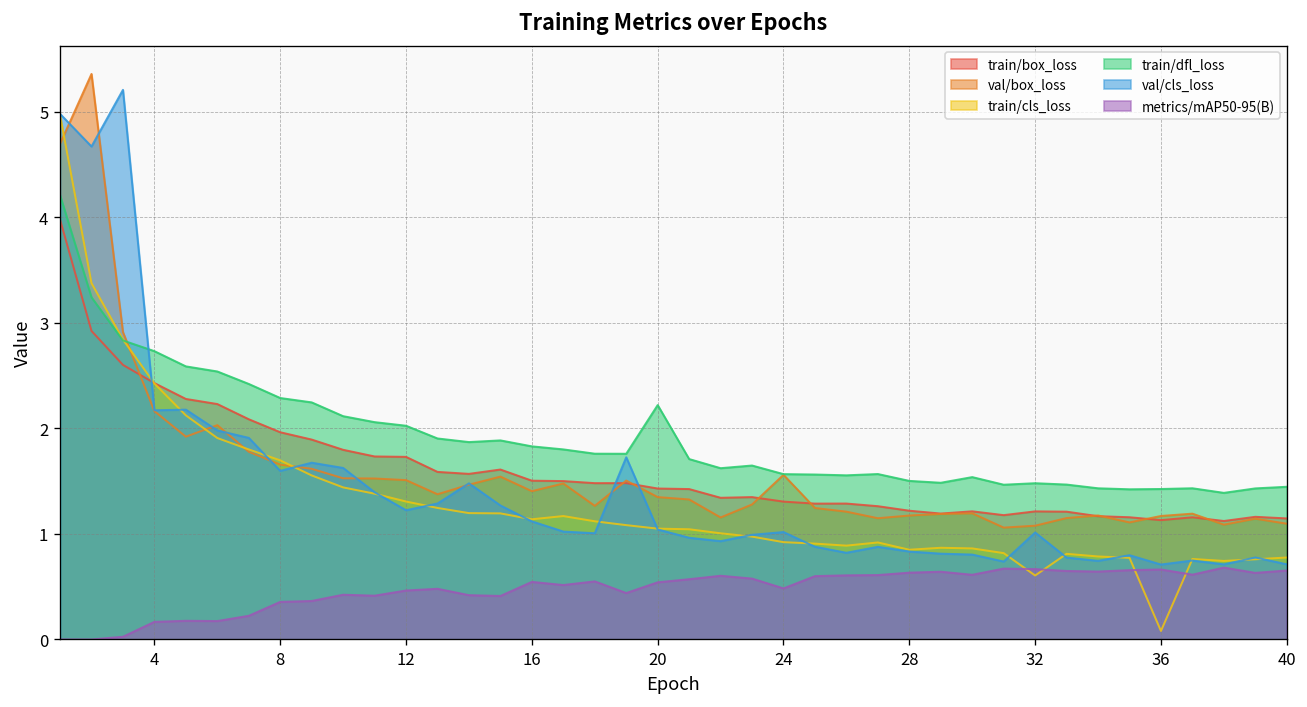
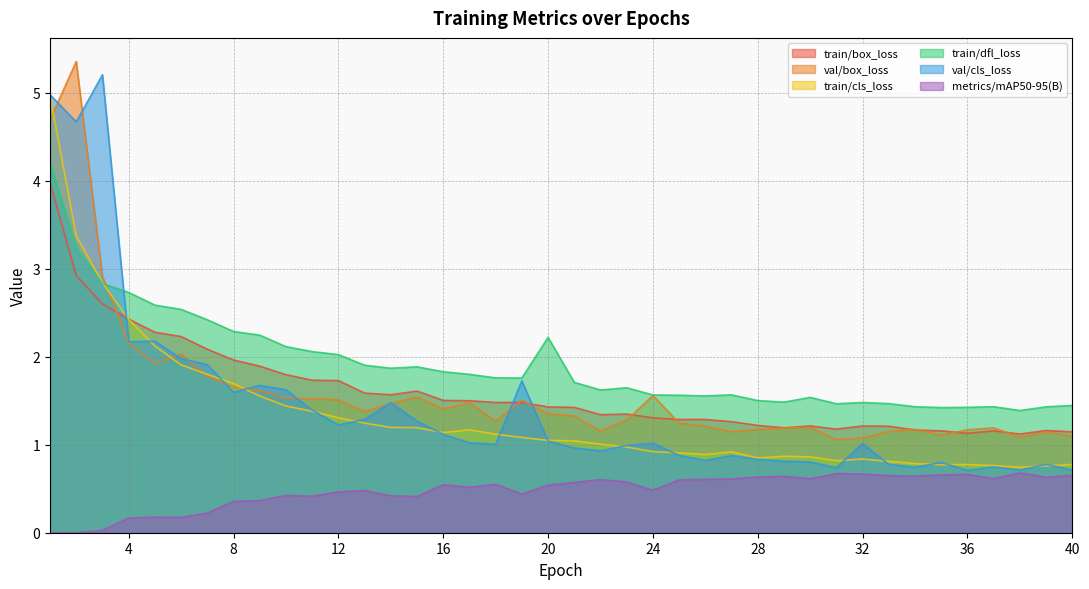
train/cls_loss, 32: 0.6 -> 0.8
train/cls_loss, 36: 0.1 -> 0.8
